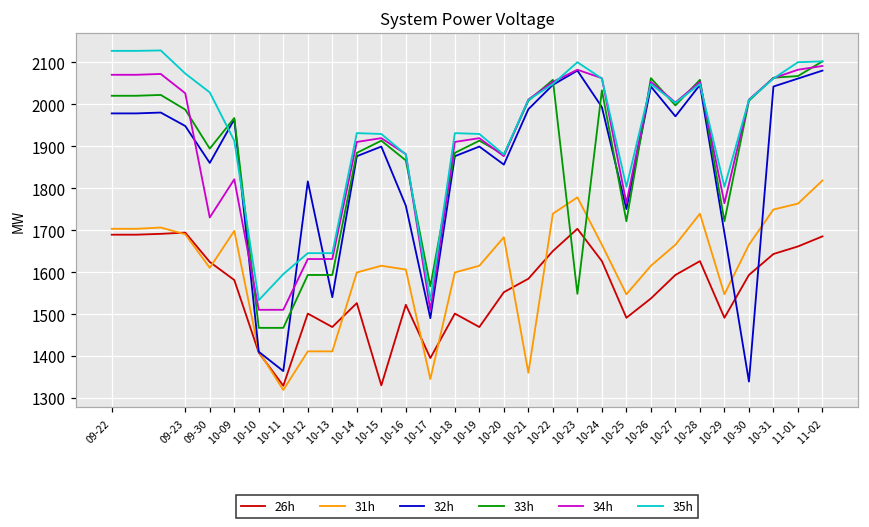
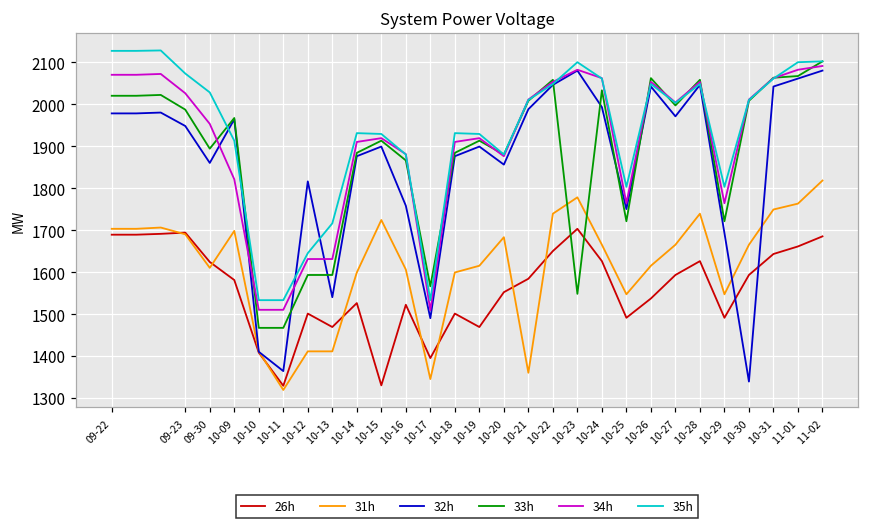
34h, 09-30: 1730 -> 1950
35h, 10-11: 1600 -> 1530
35h, 10-13: 1650 -> 1720
31h, 10-15: 1620 -> 1720
